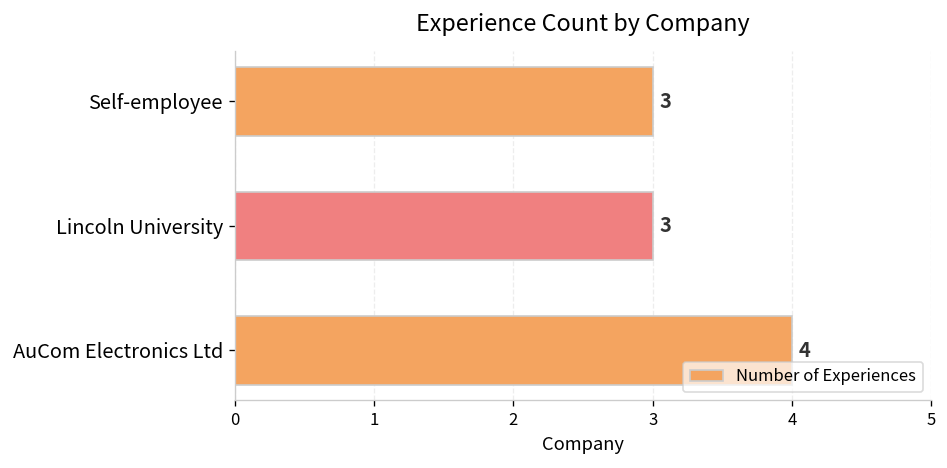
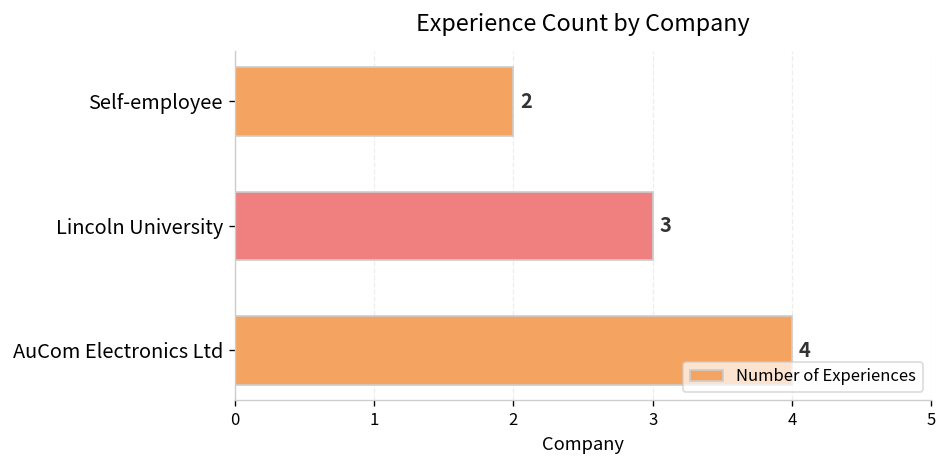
Self-employee: 3 -> 2
